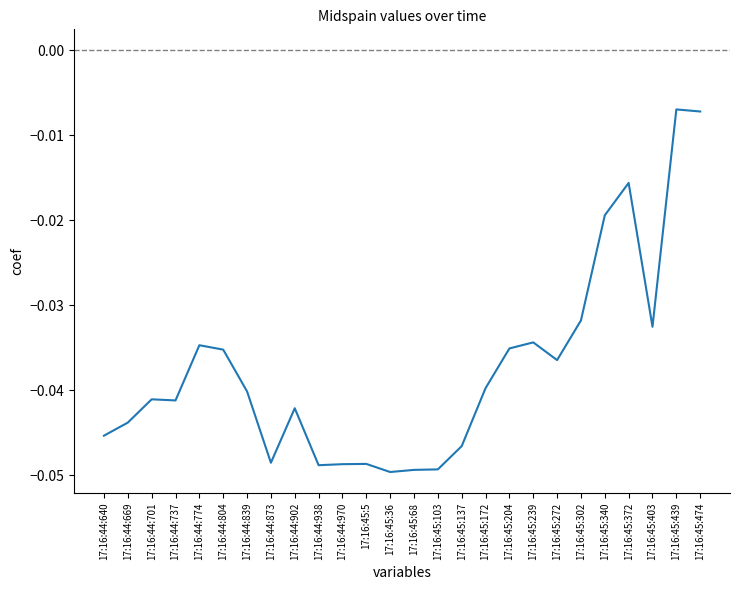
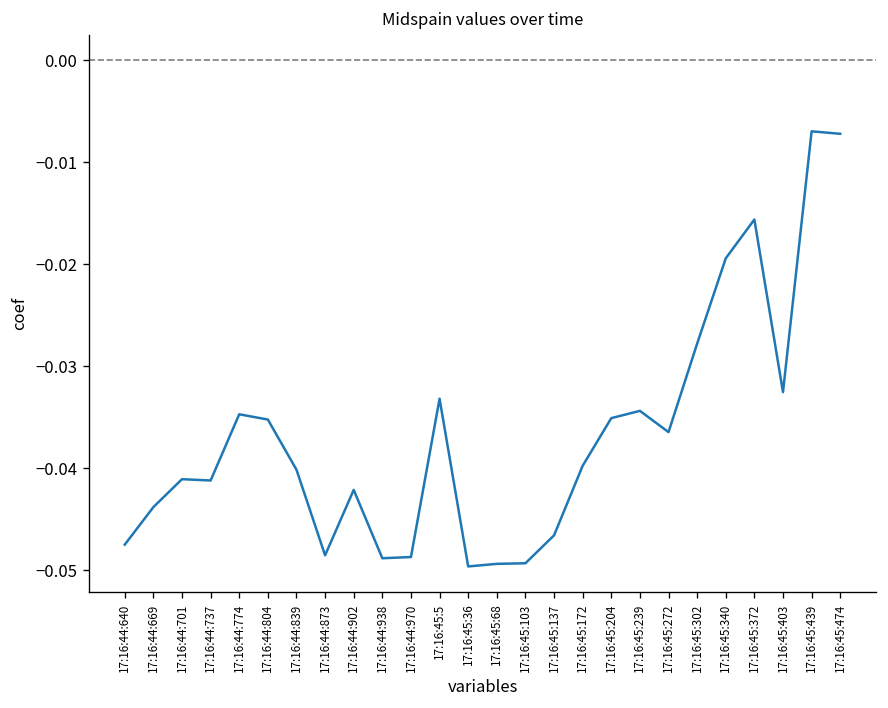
17:16:44:640: -0.045 -> -0.047
17:16:45:5: -0.049 -> -0.033
17:16:45:302: -0.032 -> -0.028
